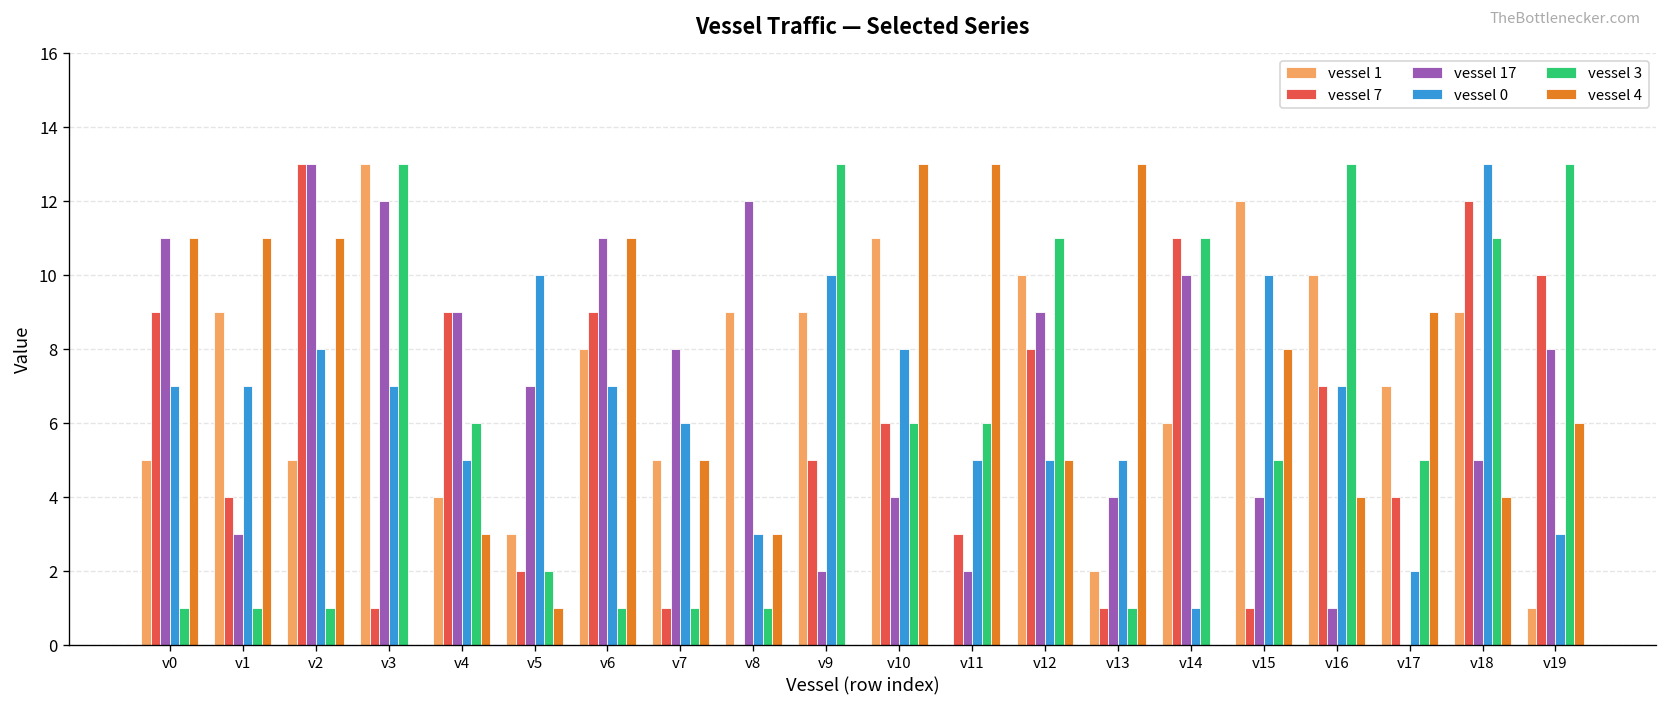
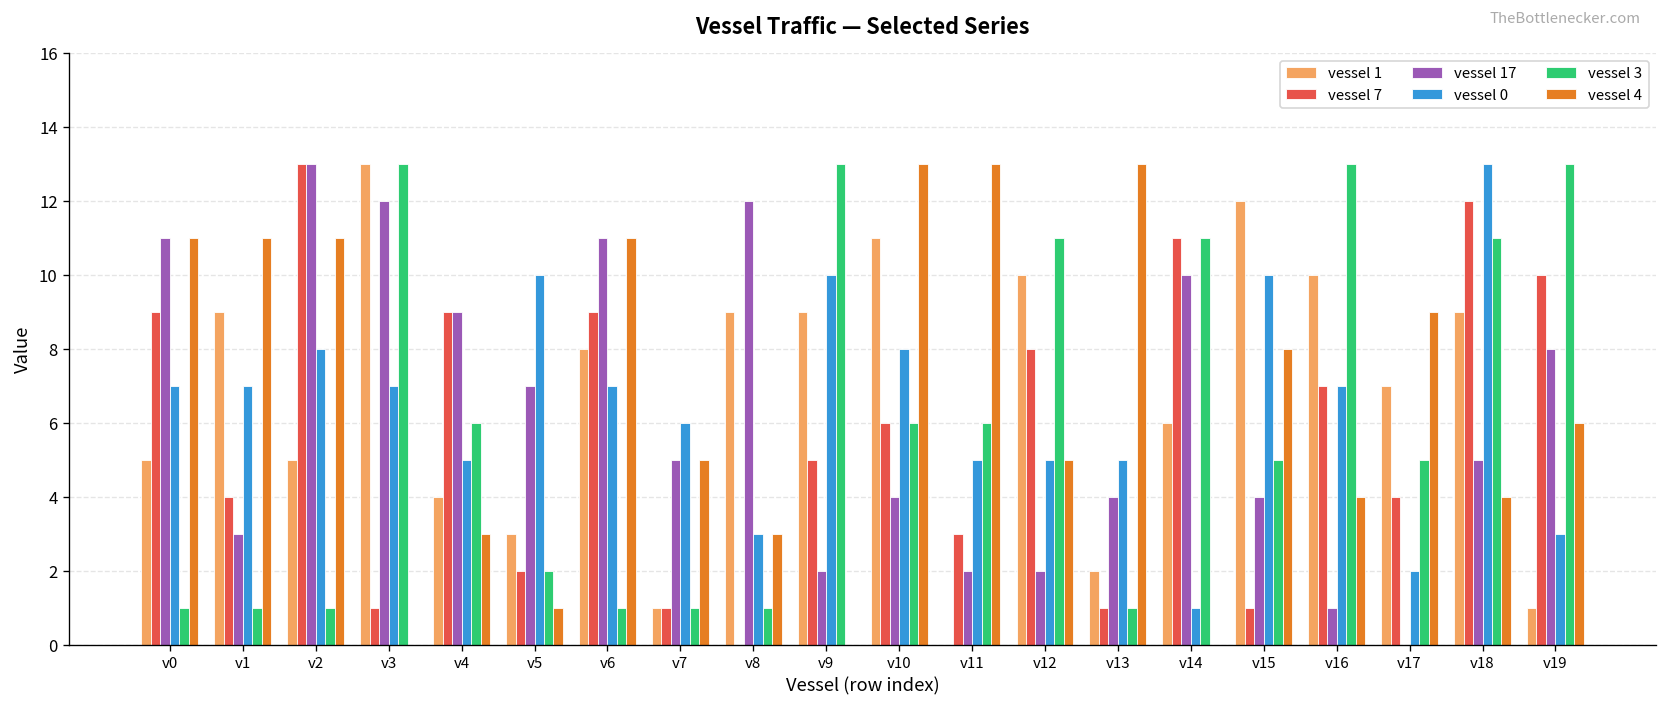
vessel 1, v7: 5 -> 1
vessel 17, v7: 8 -> 5
vessel 17, v12: 9 -> 2
